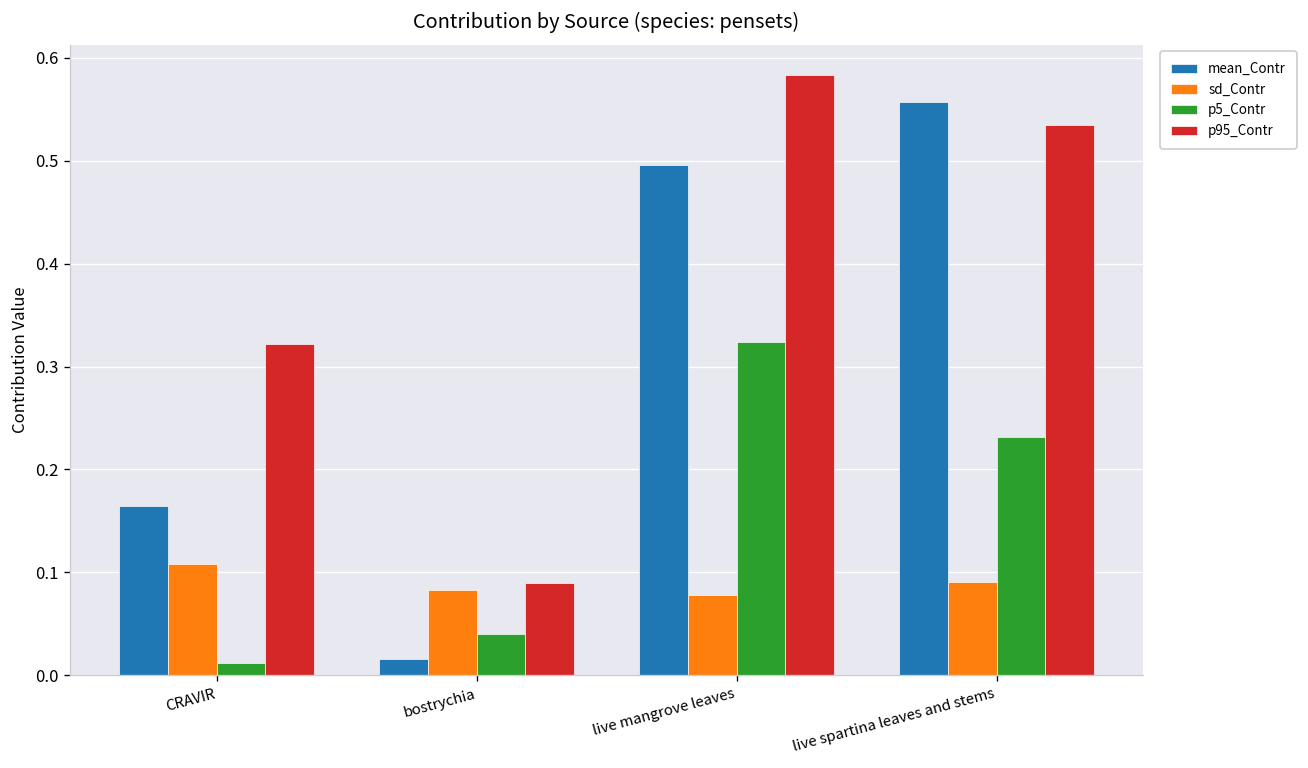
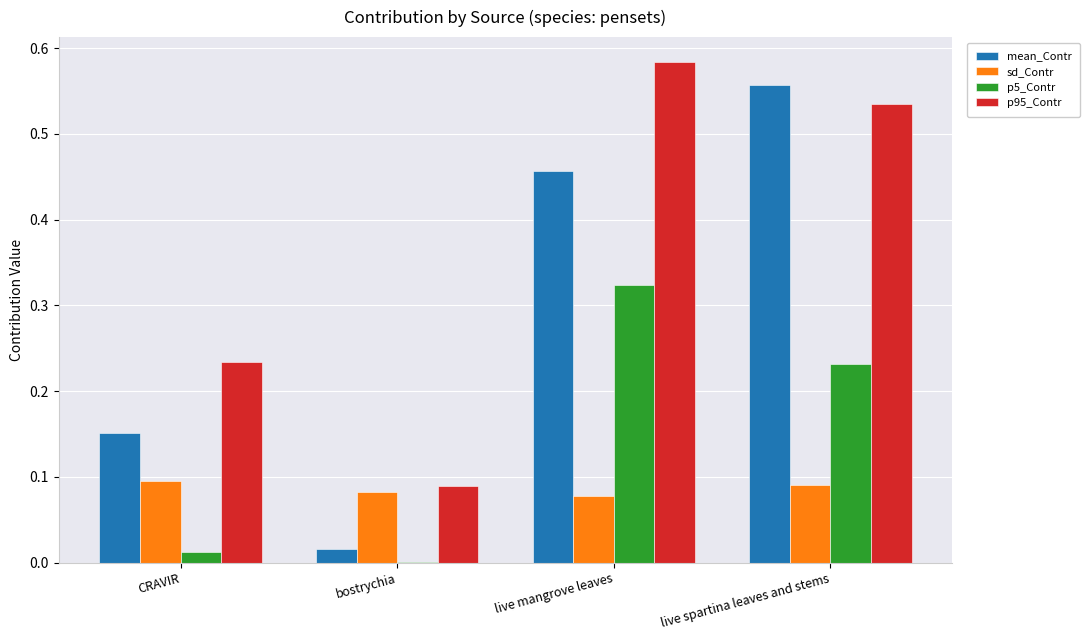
mean_Contr, CRAVIR: 0.16 -> 0.15
sd_Contr, CRAVIR: 0.11 -> 0.10
p95_Contr, CRAVIR: 0.32 -> 0.23
p5_Contr, bostrychia: 0.04 -> 0.00
mean_Contr, live mangrove leaves: 0.50 -> 0.46
